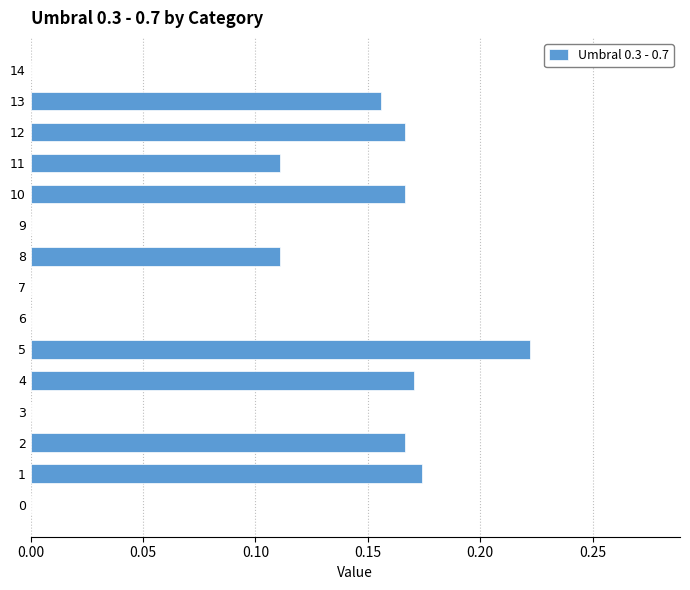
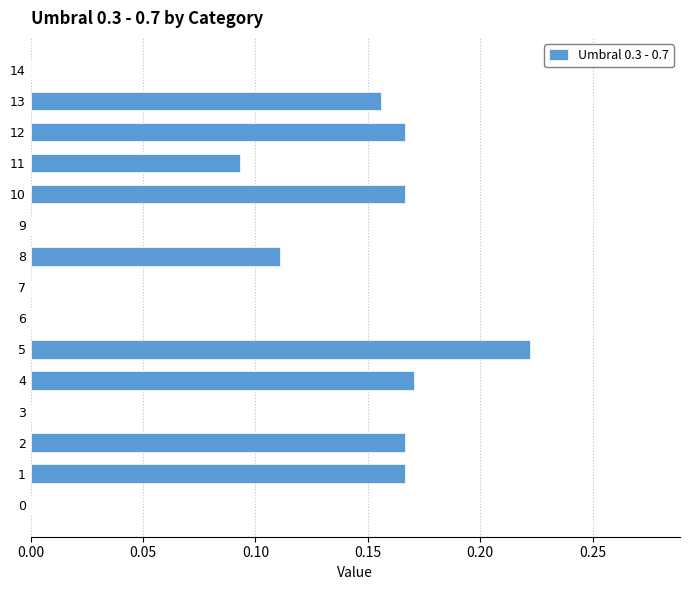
11: 0.111 -> 0.093
1: 0.174 -> 0.167
